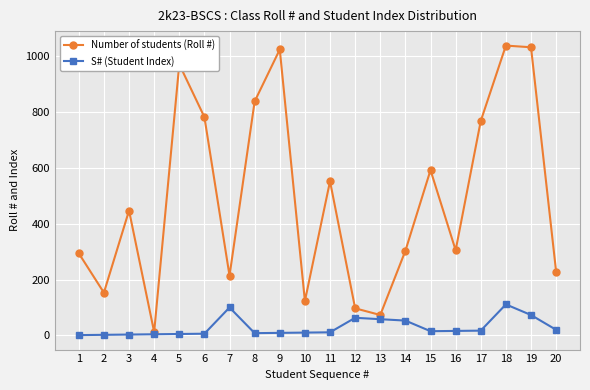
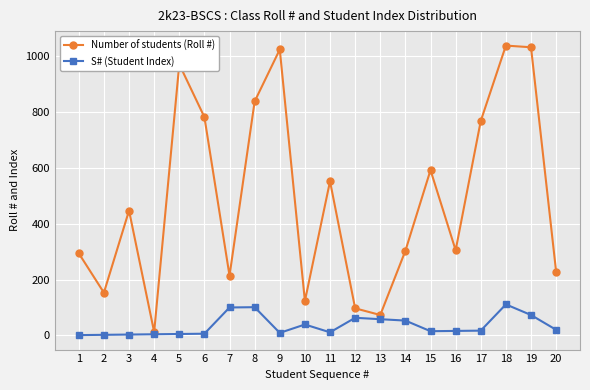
S# (Student Index), 8: 10 -> 100
S# (Student Index), 10: 10 -> 40
